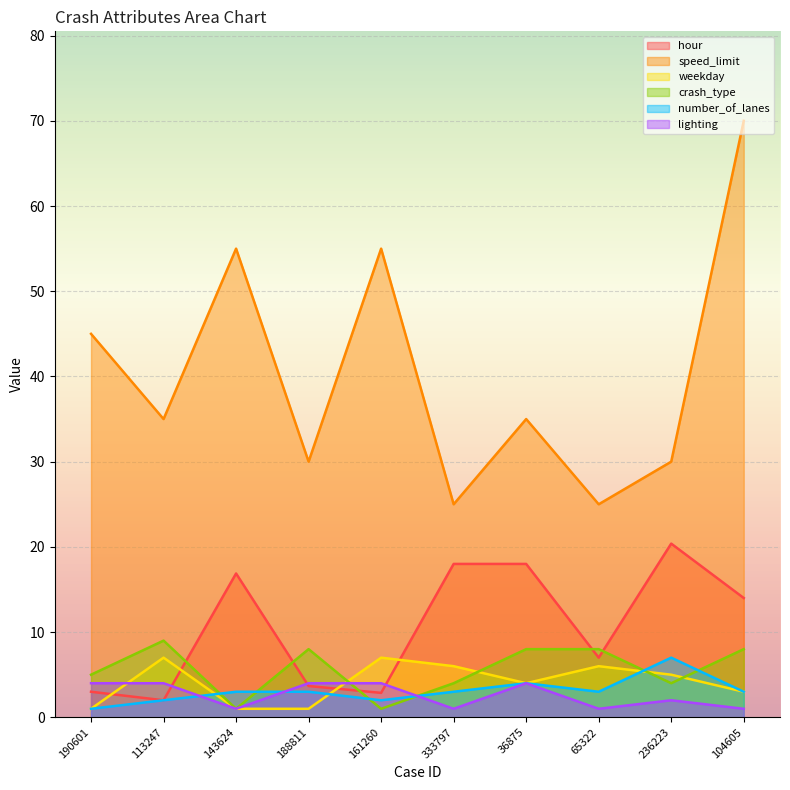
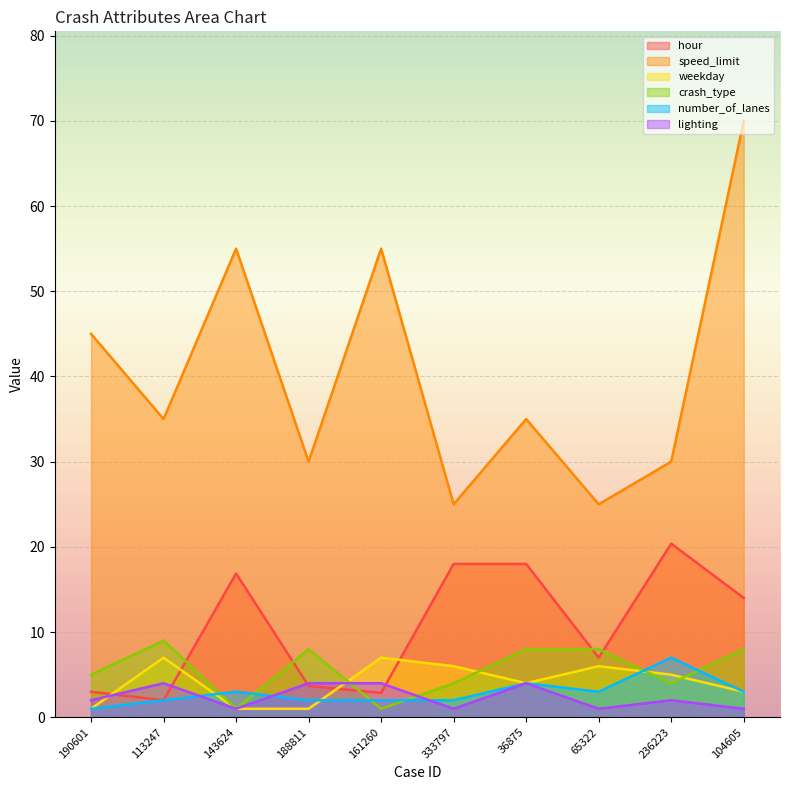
lighting, 190601: 4 -> 2
number_of_lanes, 188811: 3 -> 2
number_of_lanes, 333797: 3 -> 2
